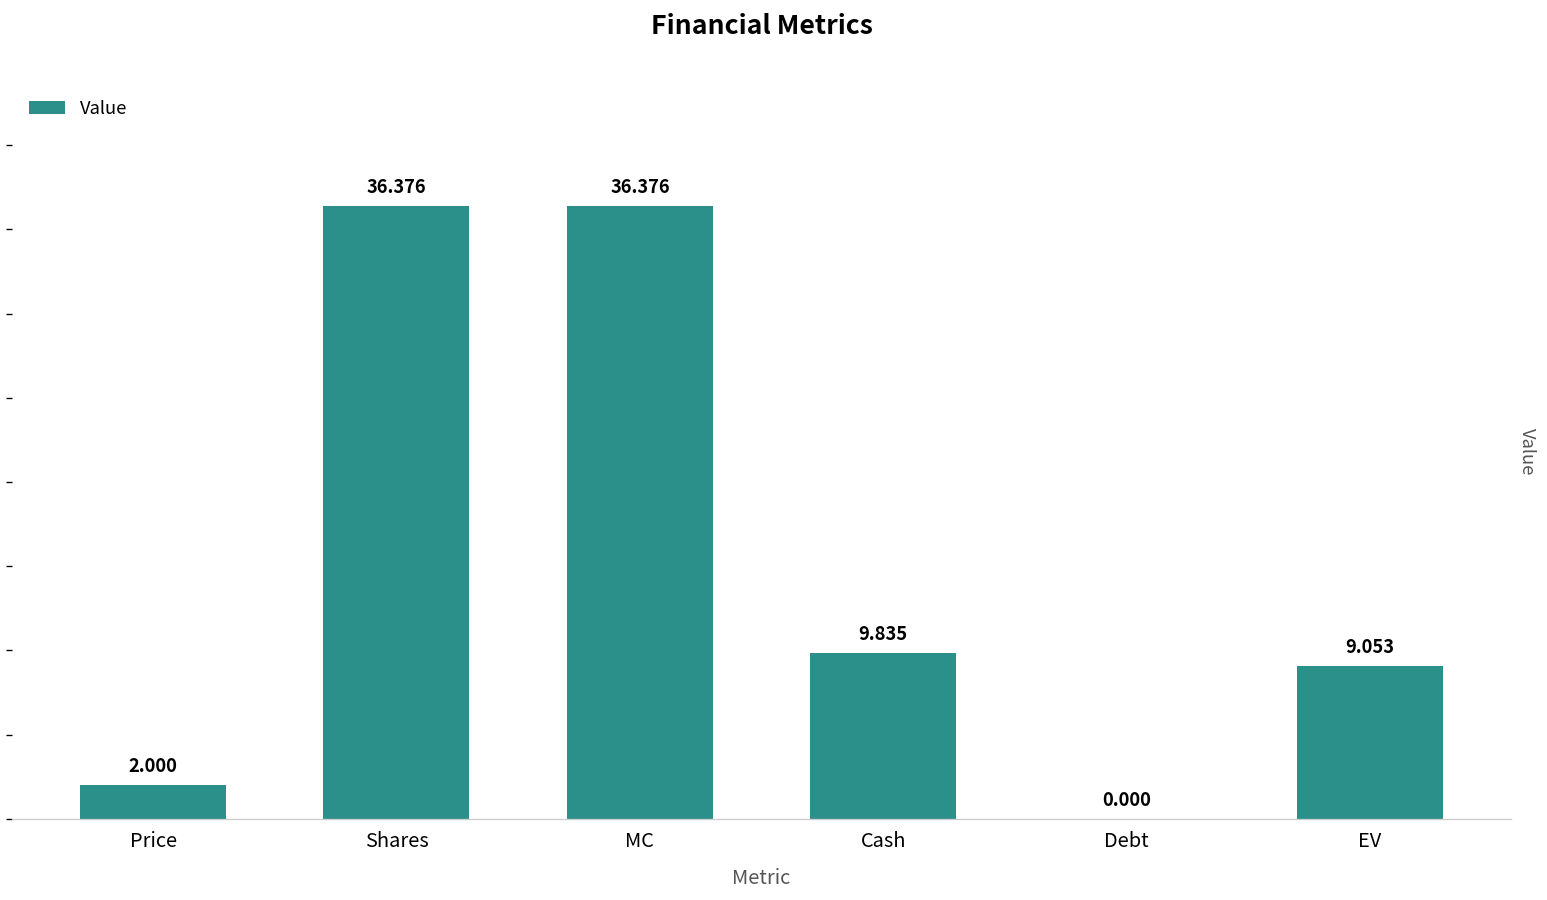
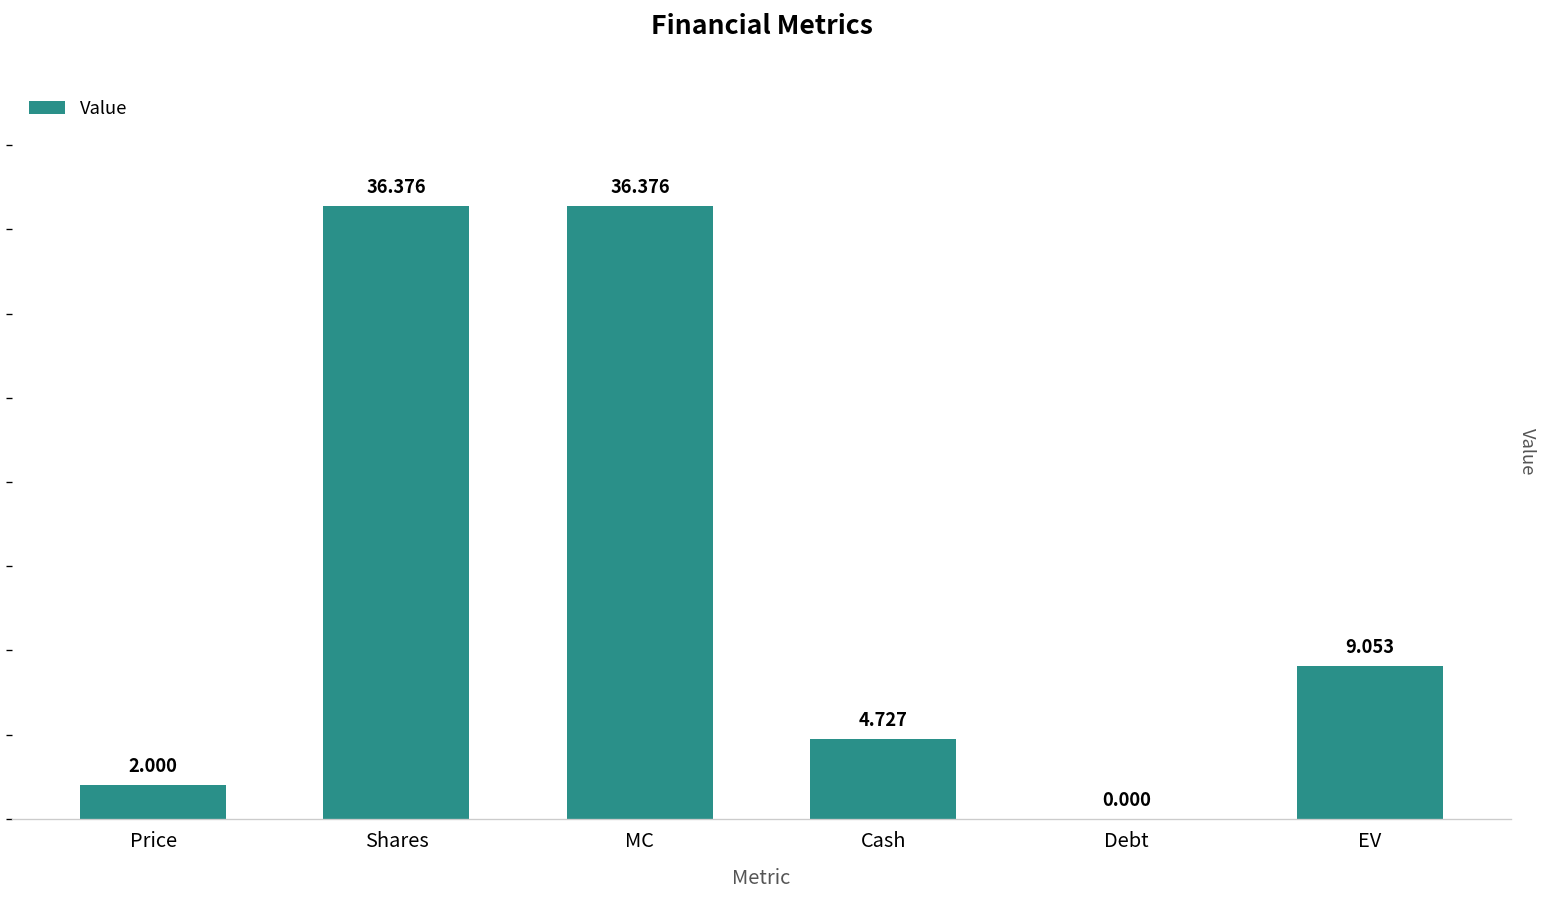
Cash: 9.835 -> 4.727
